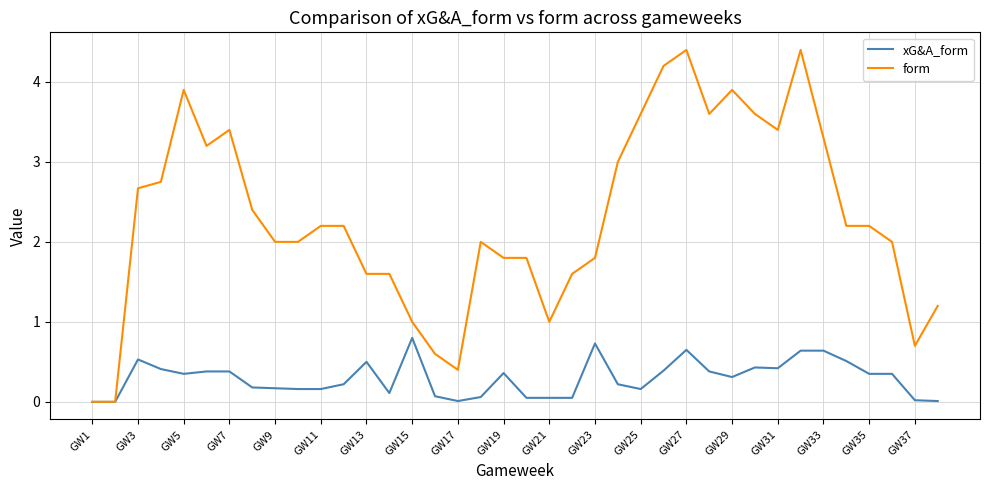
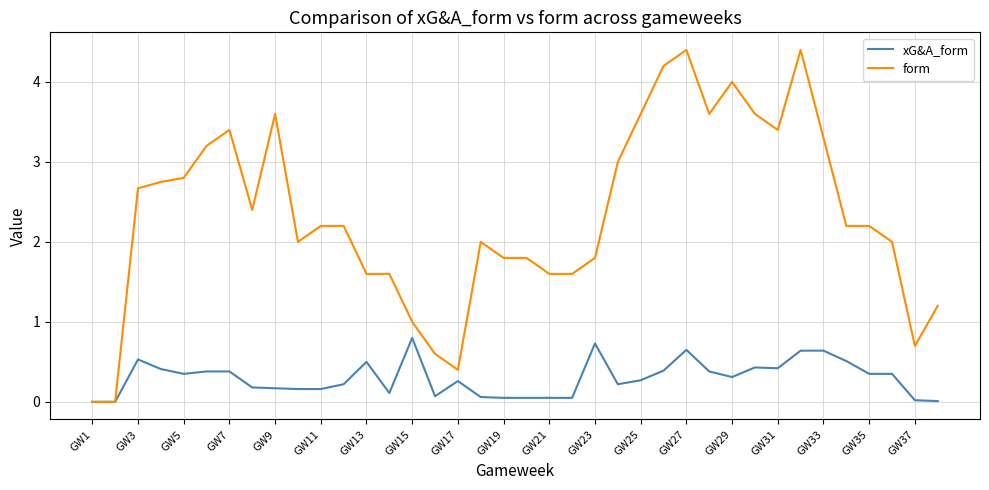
form, GW5: 3.9 -> 2.8
form, GW9: 2.0 -> 3.6
xG&A_form, GW17: 0.0 -> 0.3
xG&A_form, GW19: 0.4 -> 0.1
form, GW21: 1.0 -> 1.6
xG&A_form, GW25: 0.2 -> 0.3
form, GW29: 3.9 -> 4.0
